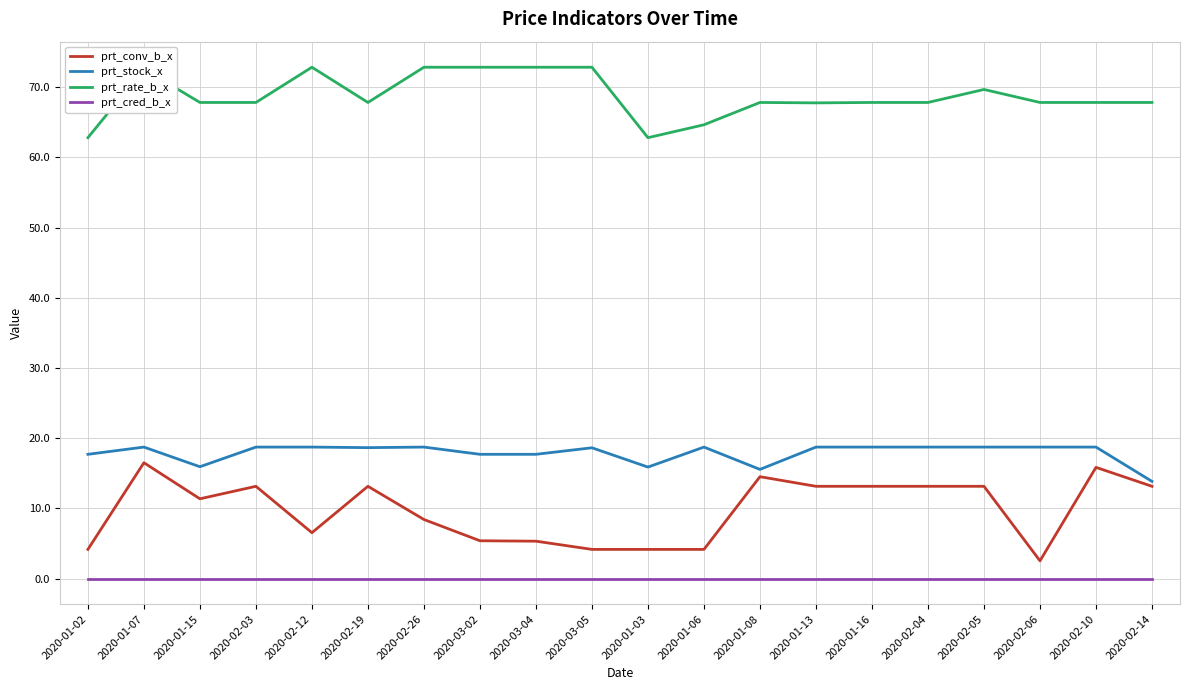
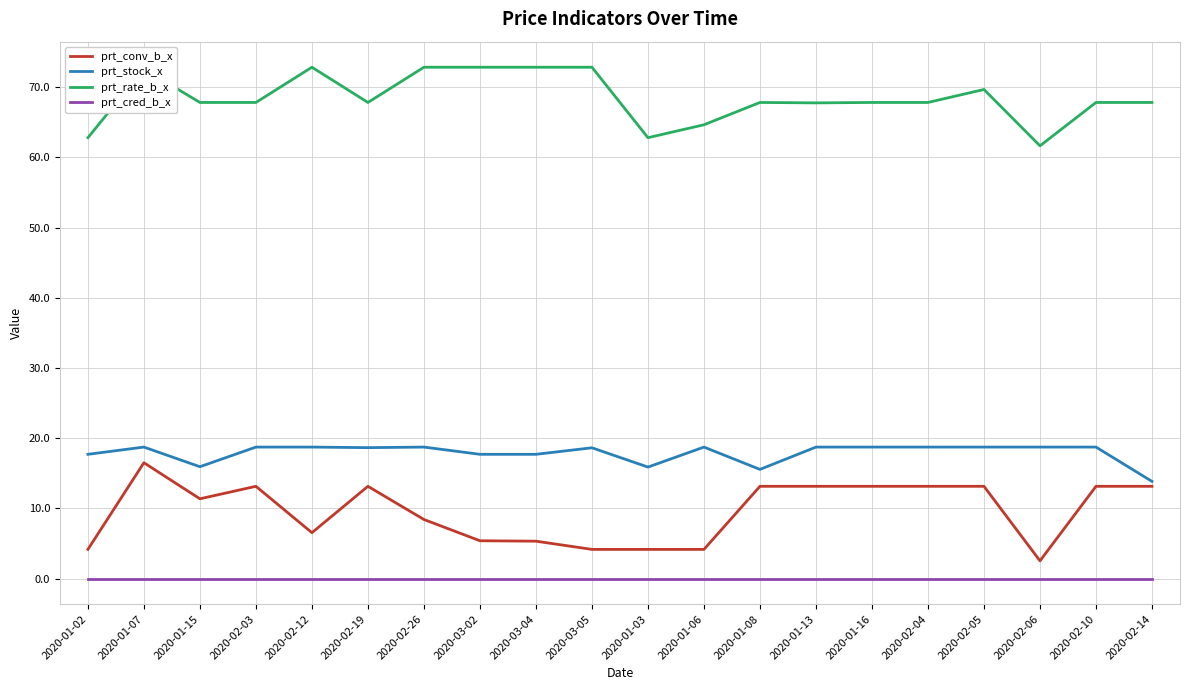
prt_conv_b_x, 2020-01-08: 15 -> 13
prt_rate_b_x, 2020-02-06: 68 -> 62
prt_conv_b_x, 2020-02-10: 16 -> 13
